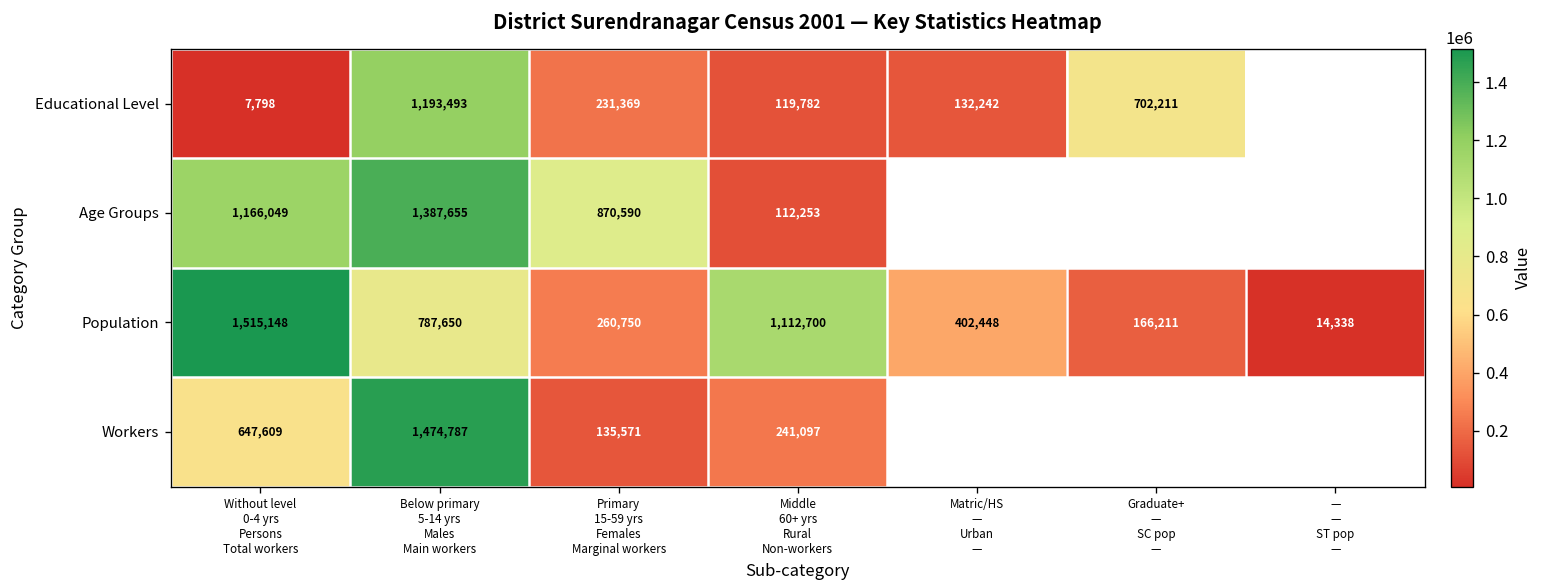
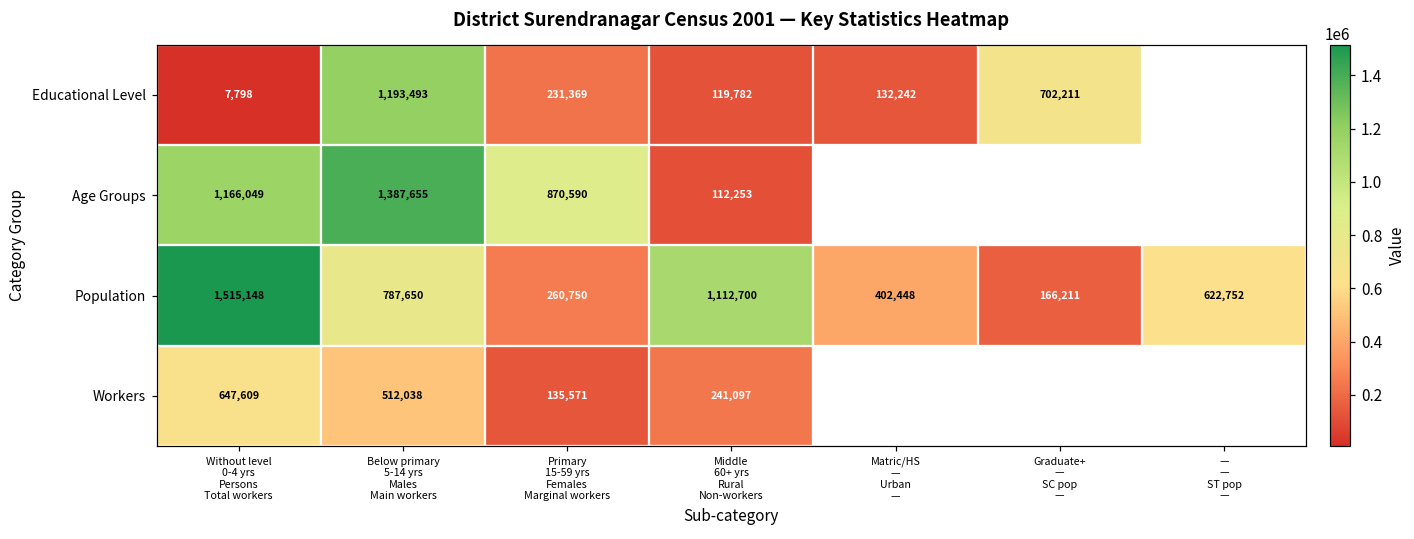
Population, — — ST pop —: 14,338 -> 622,752
Workers, Below primary 5-14 yrs Males Main workers: 1,474,787 -> 512,038
